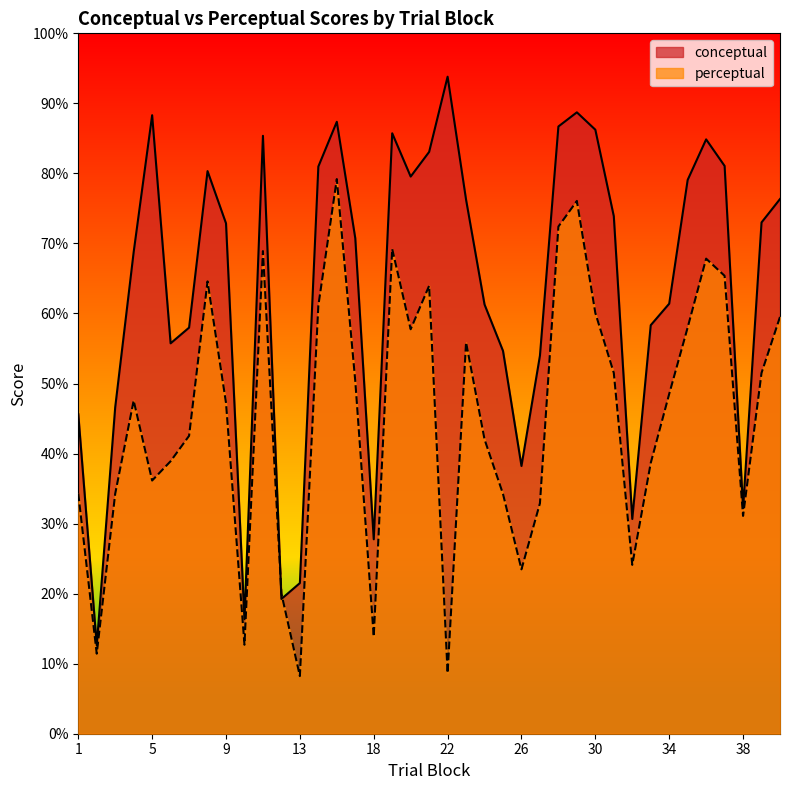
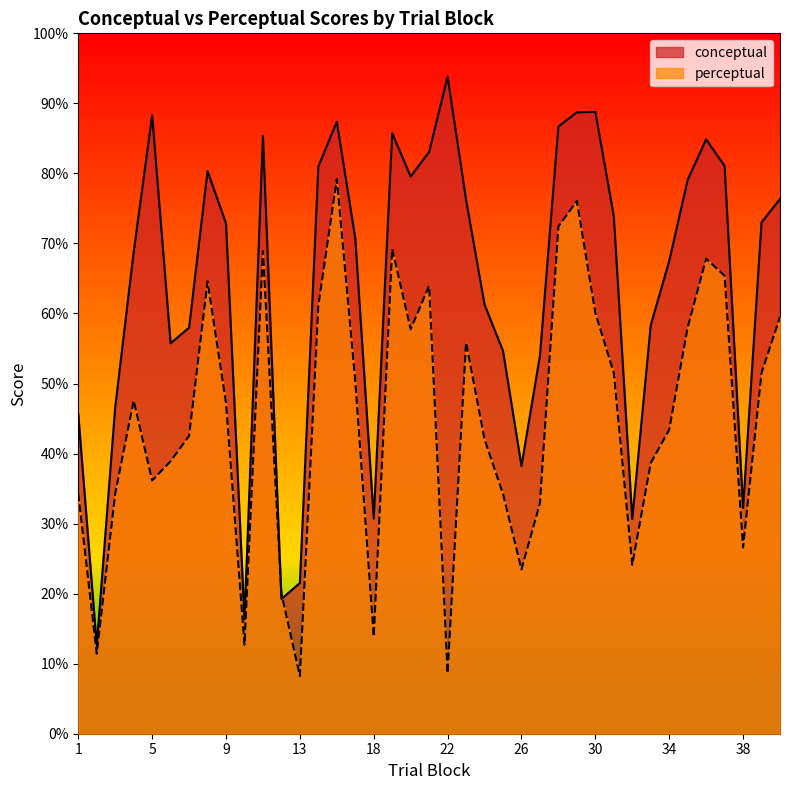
conceptual, 18: 28% -> 31%
conceptual, 30: 86% -> 89%
conceptual, 34: 61% -> 67%
perceptual, 34: 49% -> 43%
perceptual, 38: 31% -> 27%
